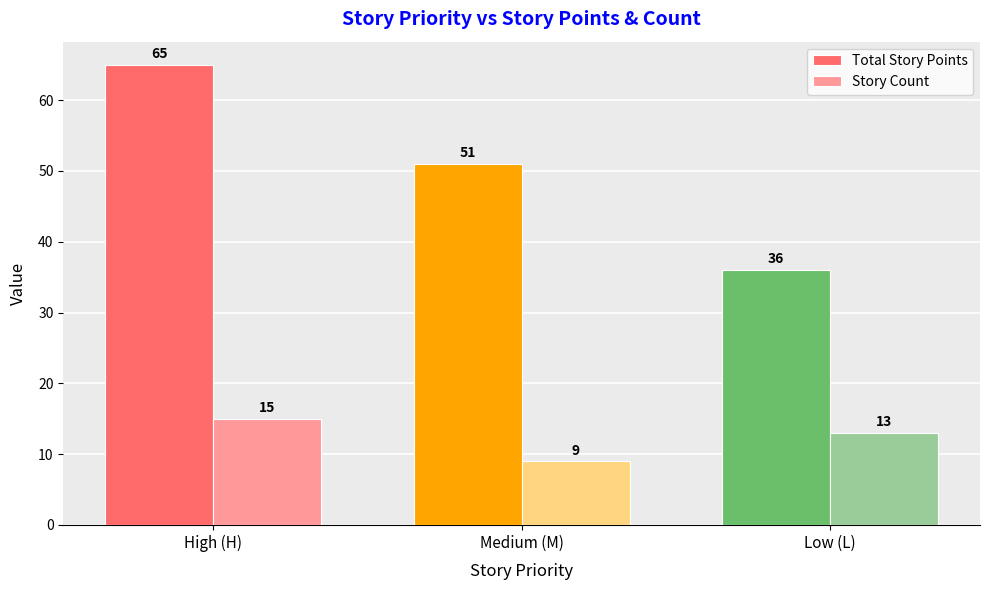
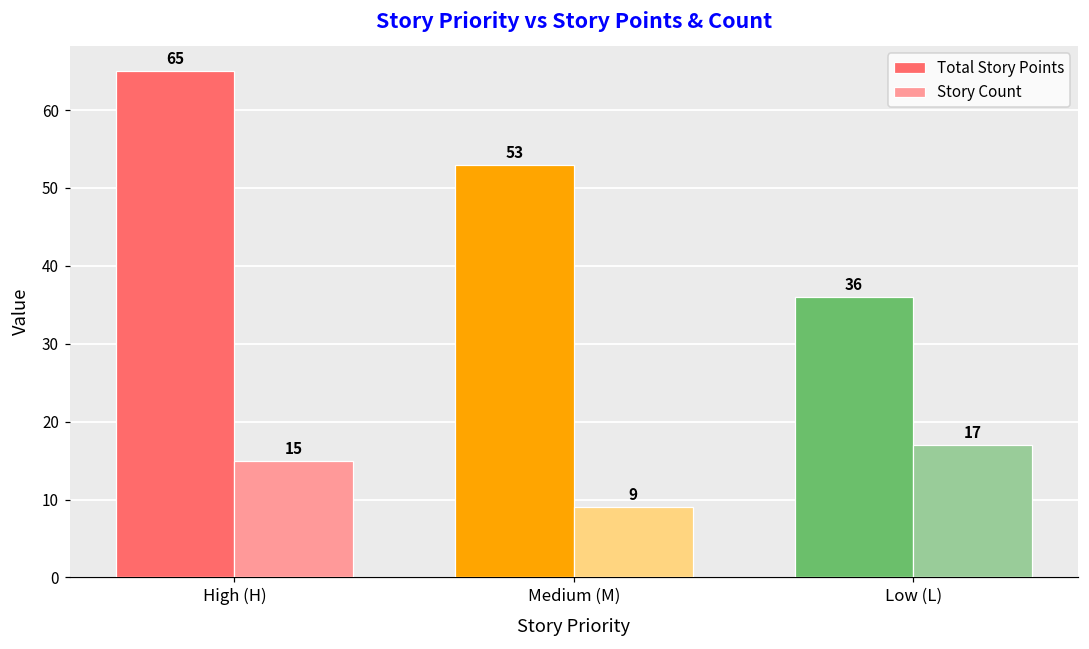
Total Story Points, Medium (M): 51 -> 53
Story Count, Low (L): 13 -> 17
